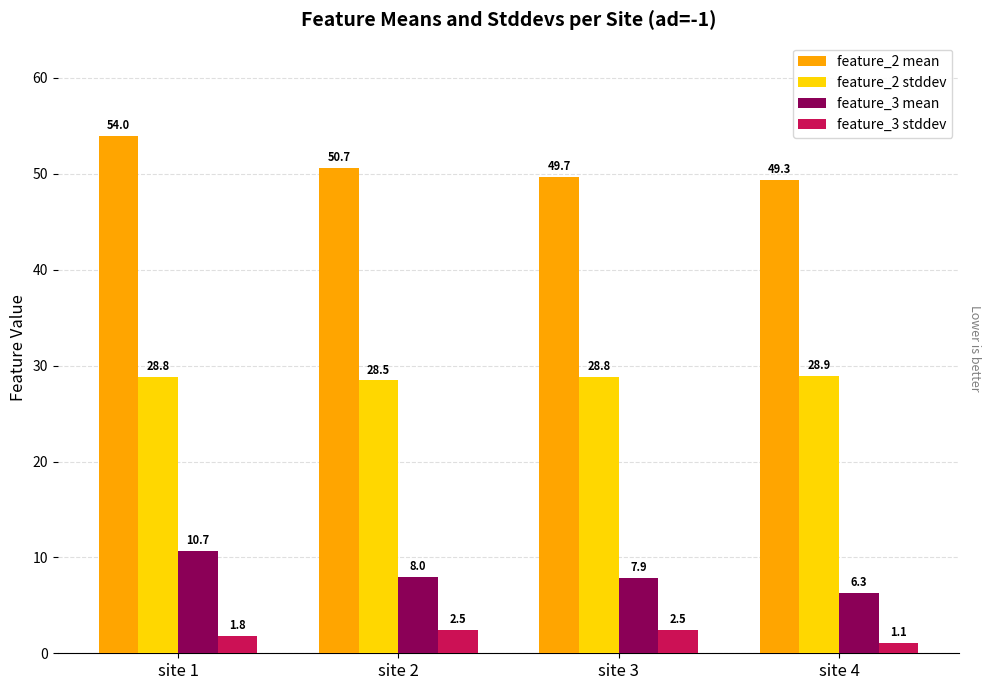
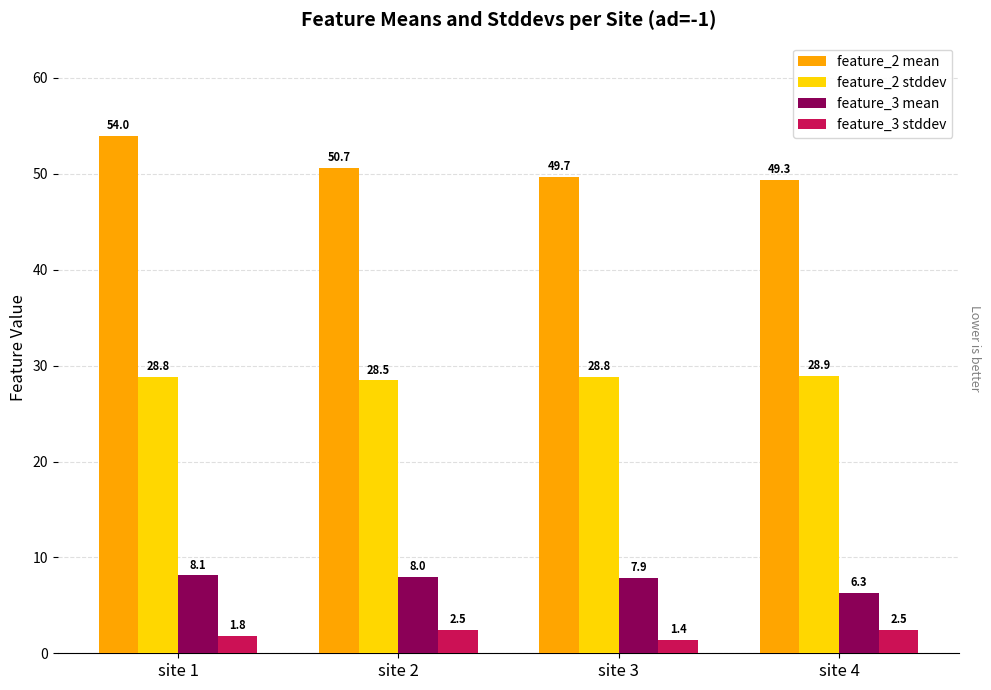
feature_3 mean, site 1: 10.7 -> 8.1
feature_3 stddev, site 3: 2.5 -> 1.4
feature_3 stddev, site 4: 1.1 -> 2.5
